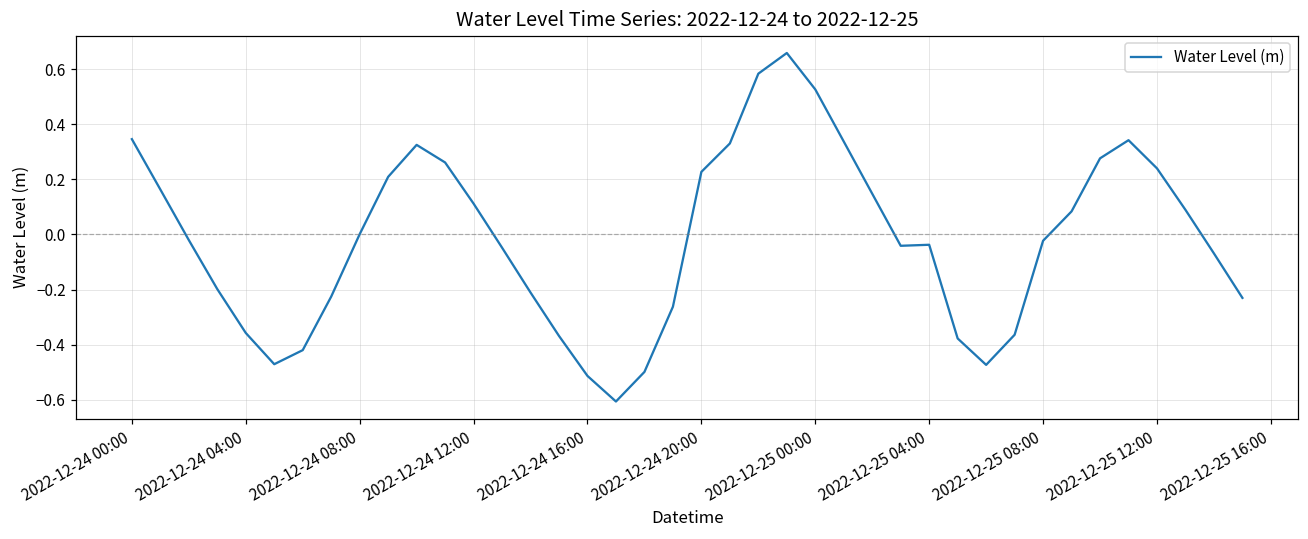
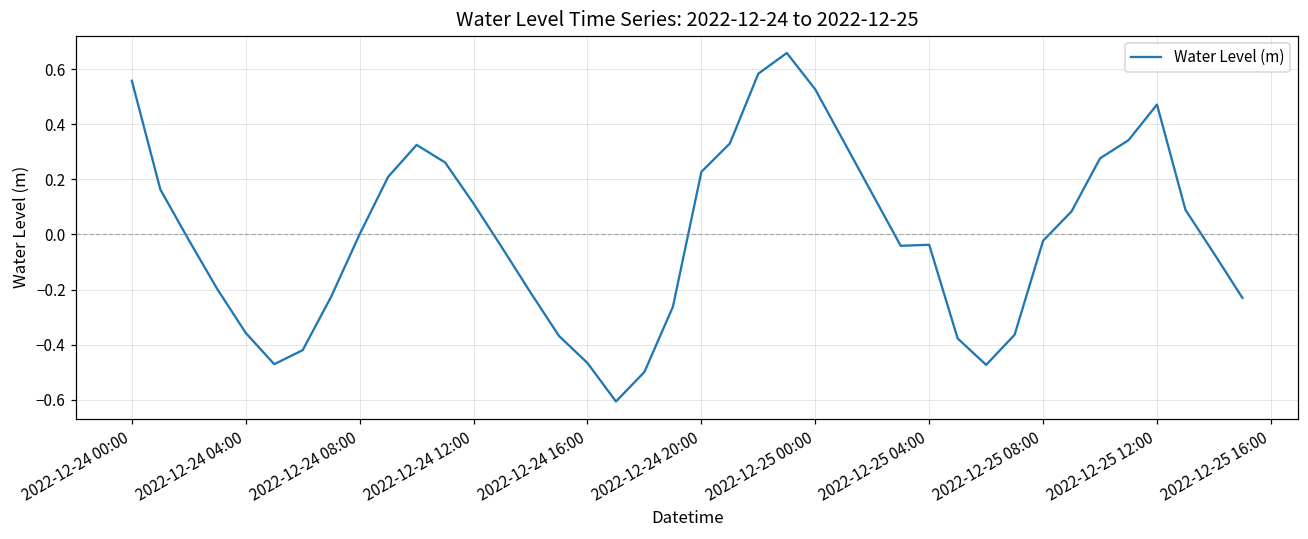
2022-12-24 00:00: 0.35 -> 0.56
2022-12-24 16:00: -0.51 -> -0.47
2022-12-25 12:00: 0.24 -> 0.47
